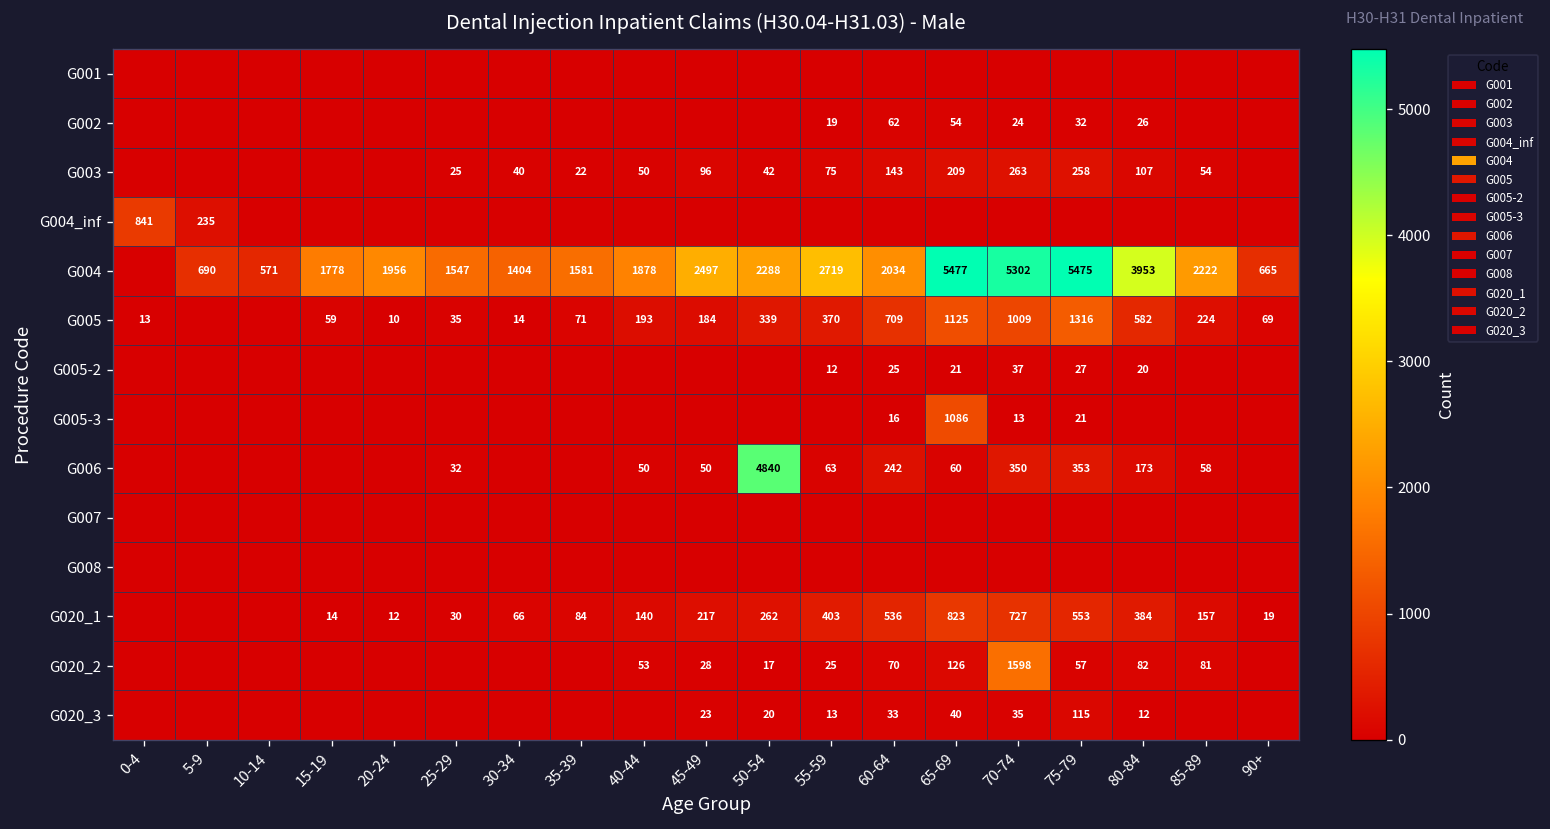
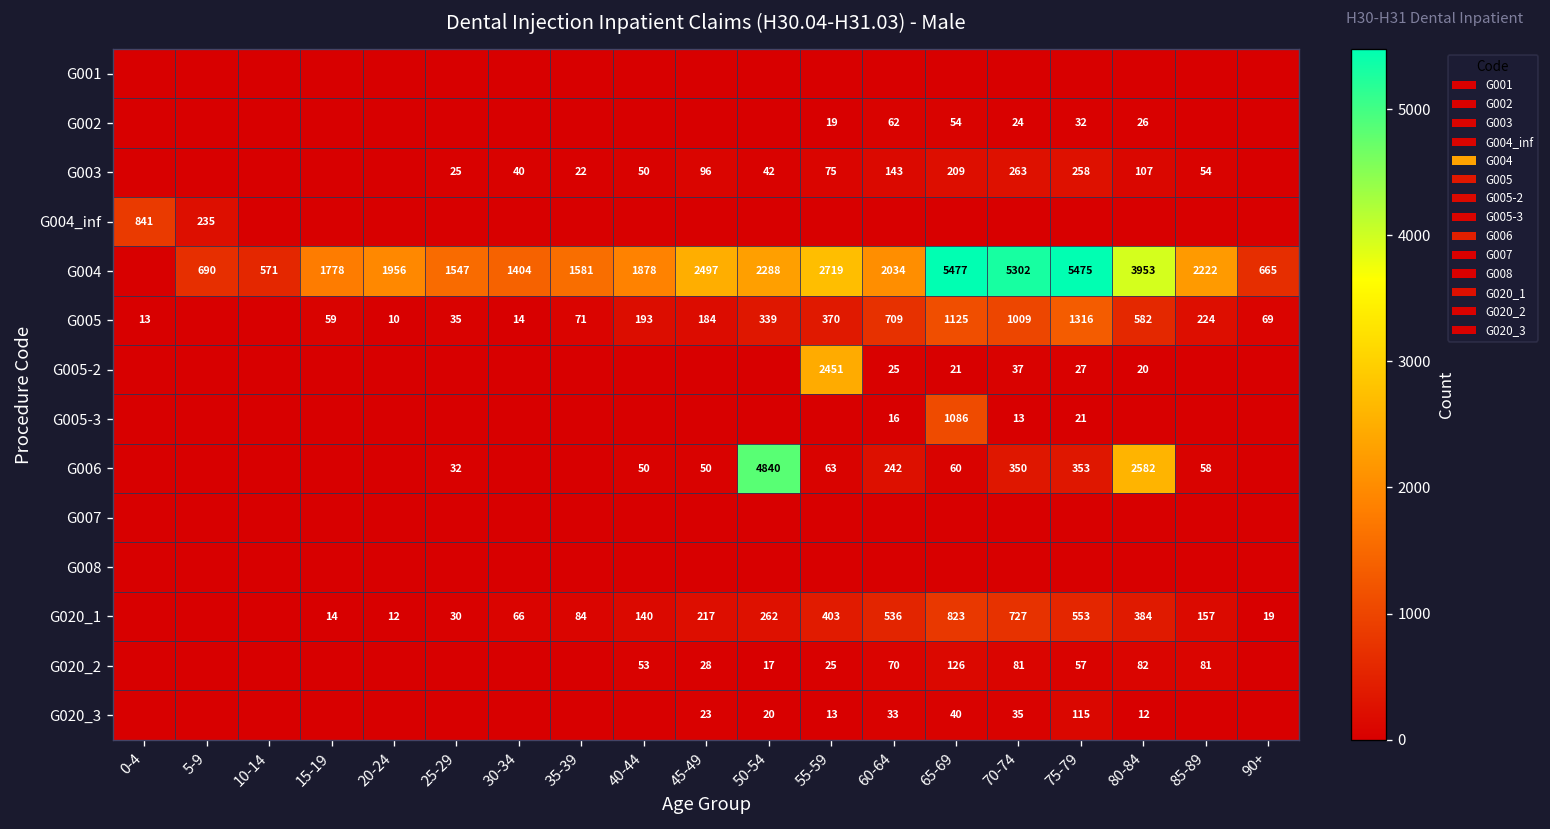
G005-2, 55-59: 12 -> 2451
G006, 80-84: 173 -> 2582
G020_2, 70-74: 1598 -> 81
